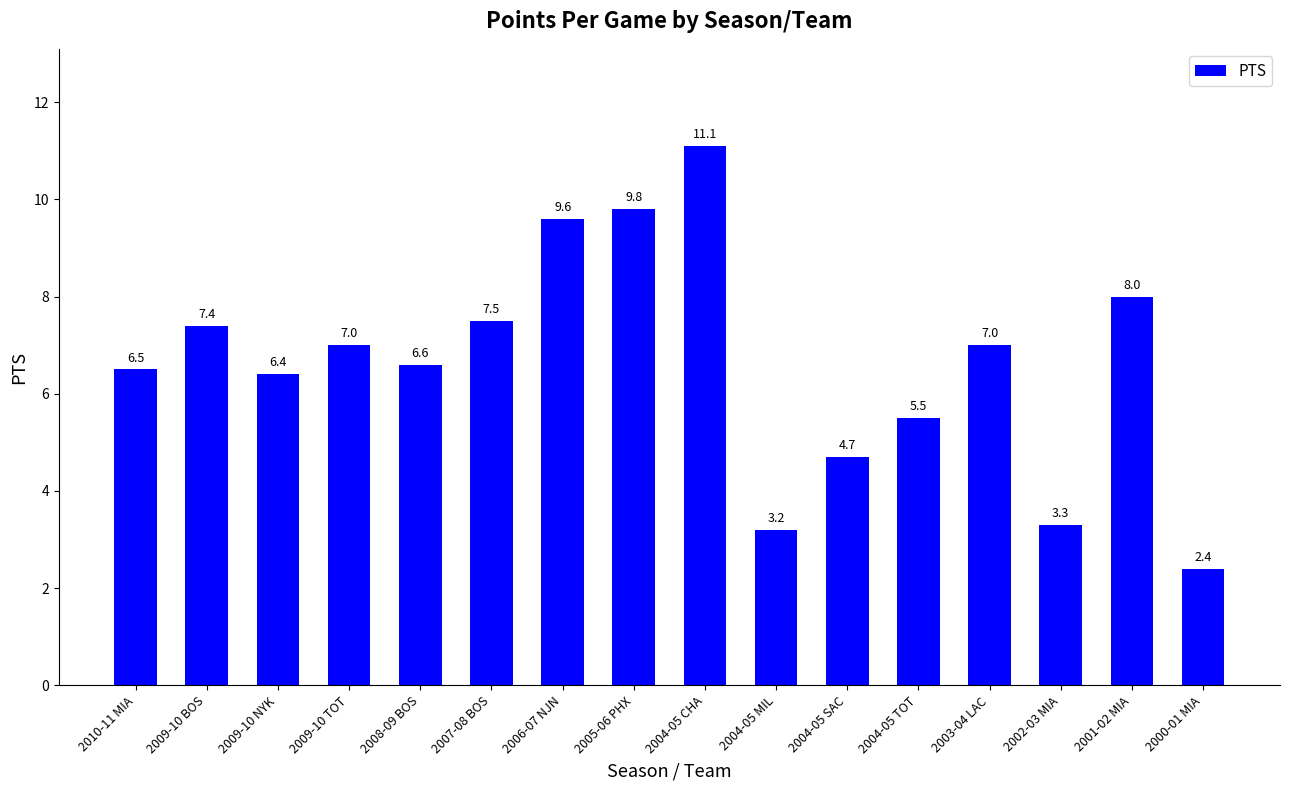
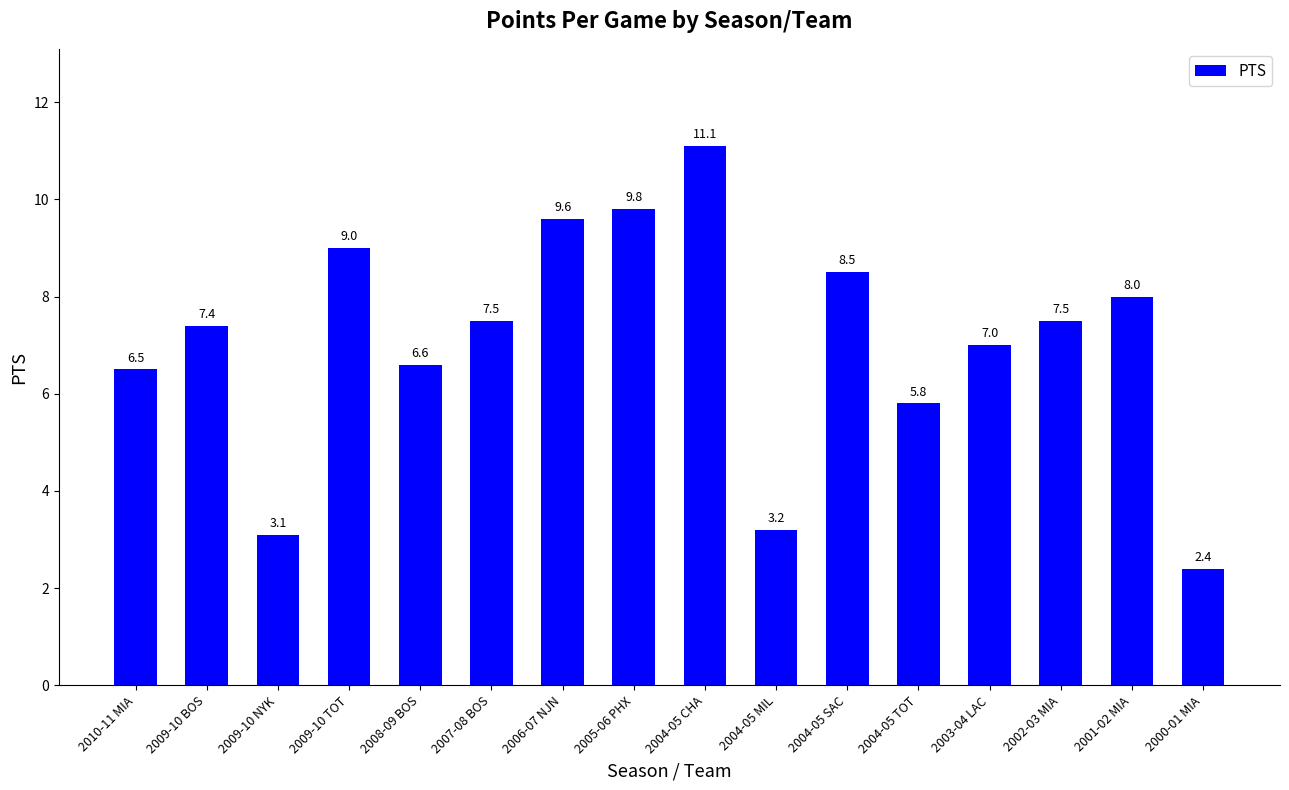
2009-10 NYK: 6.4 -> 3.1
2009-10 TOT: 7.0 -> 9.0
2004-05 SAC: 4.7 -> 8.5
2004-05 TOT: 5.5 -> 5.8
2002-03 MIA: 3.3 -> 7.5
